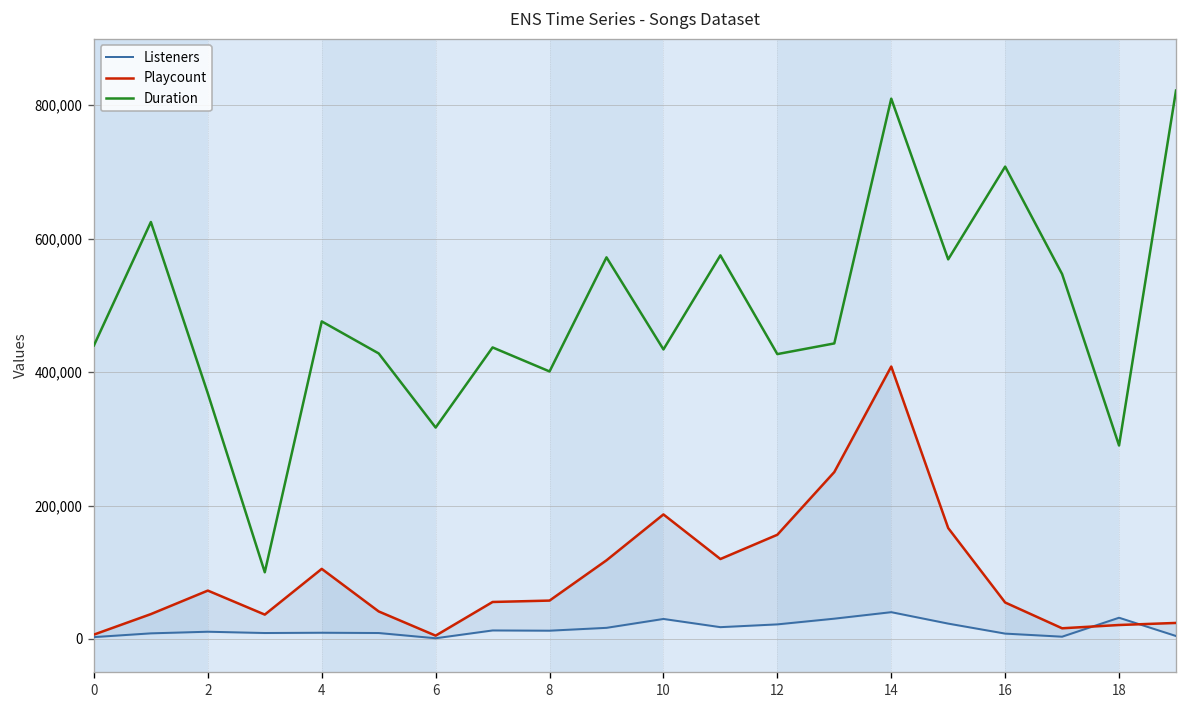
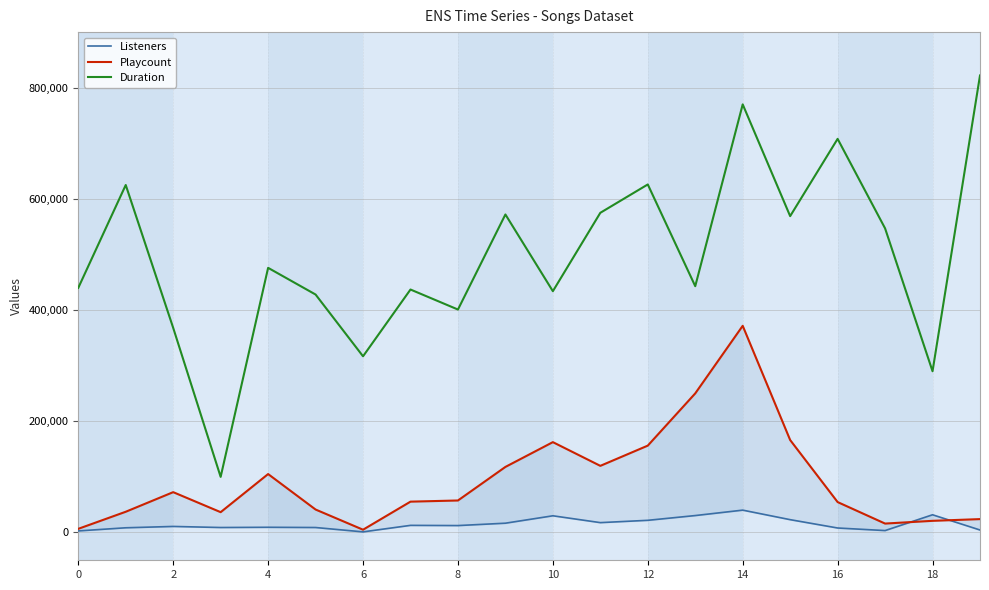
Playcount, 10: 190,000 -> 160,000
Duration, 12: 430,000 -> 630,000
Playcount, 14: 410,000 -> 370,000
Duration, 14: 810,000 -> 770,000
